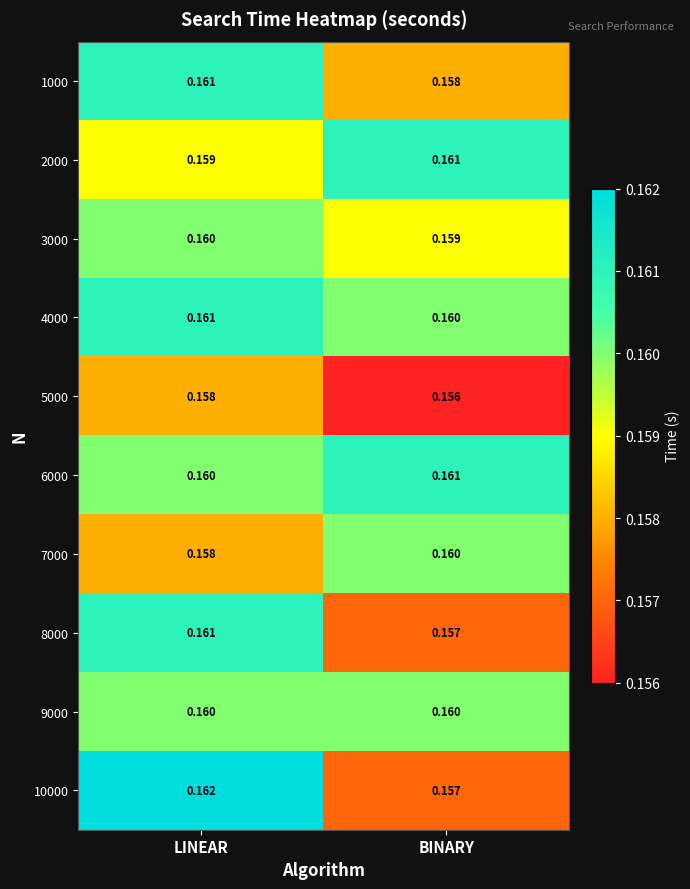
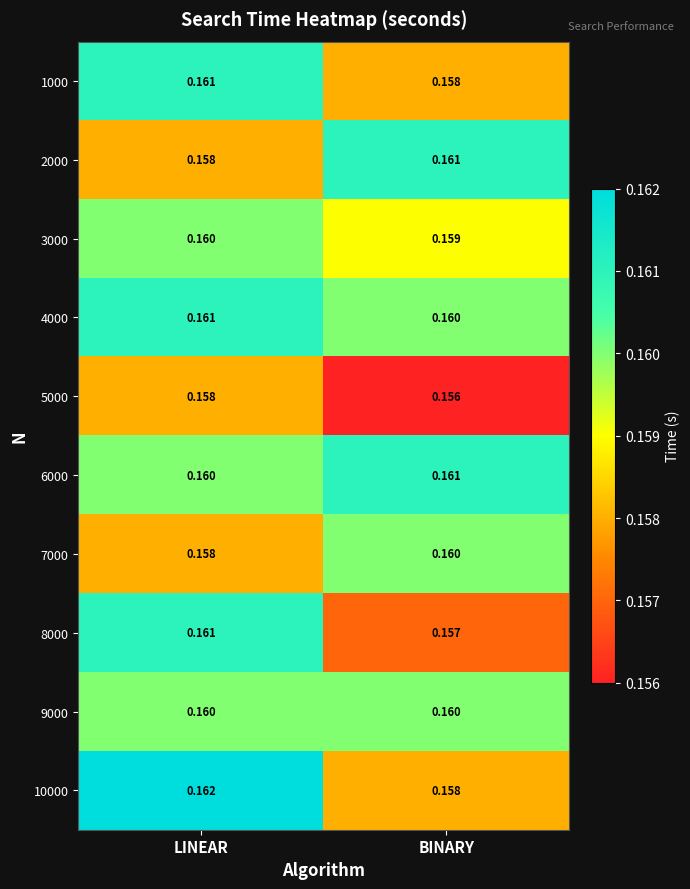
2000, LINEAR: 0.159 -> 0.158
10000, BINARY: 0.157 -> 0.158
